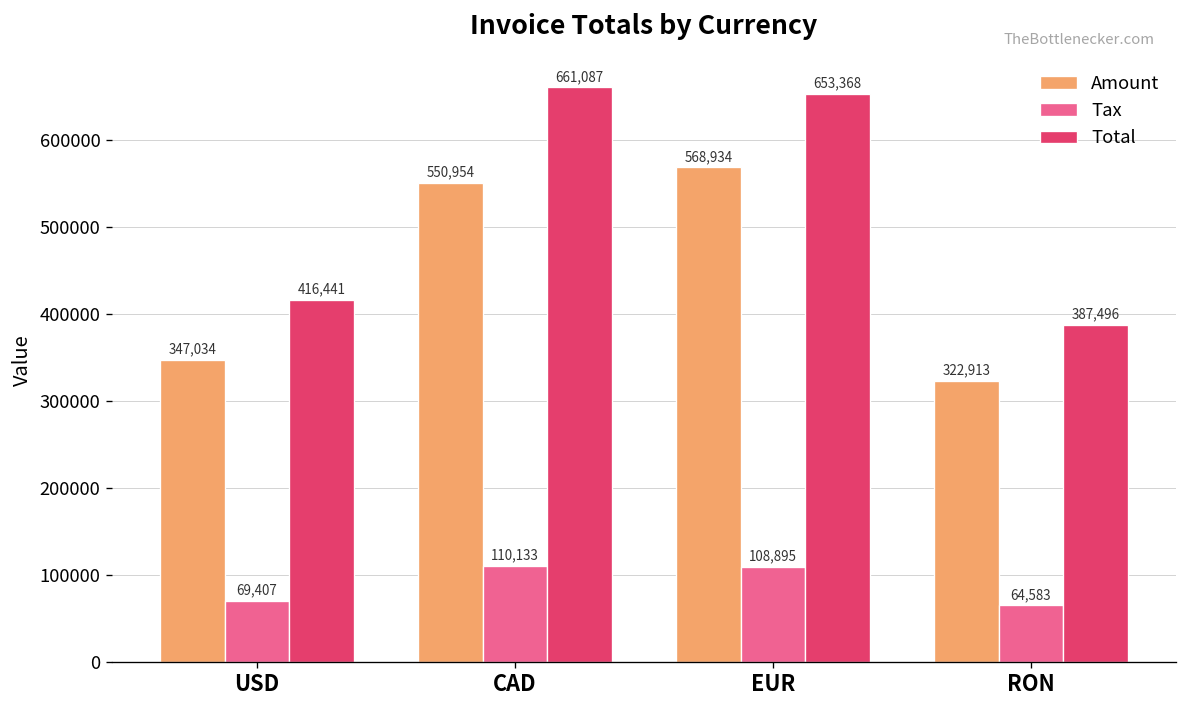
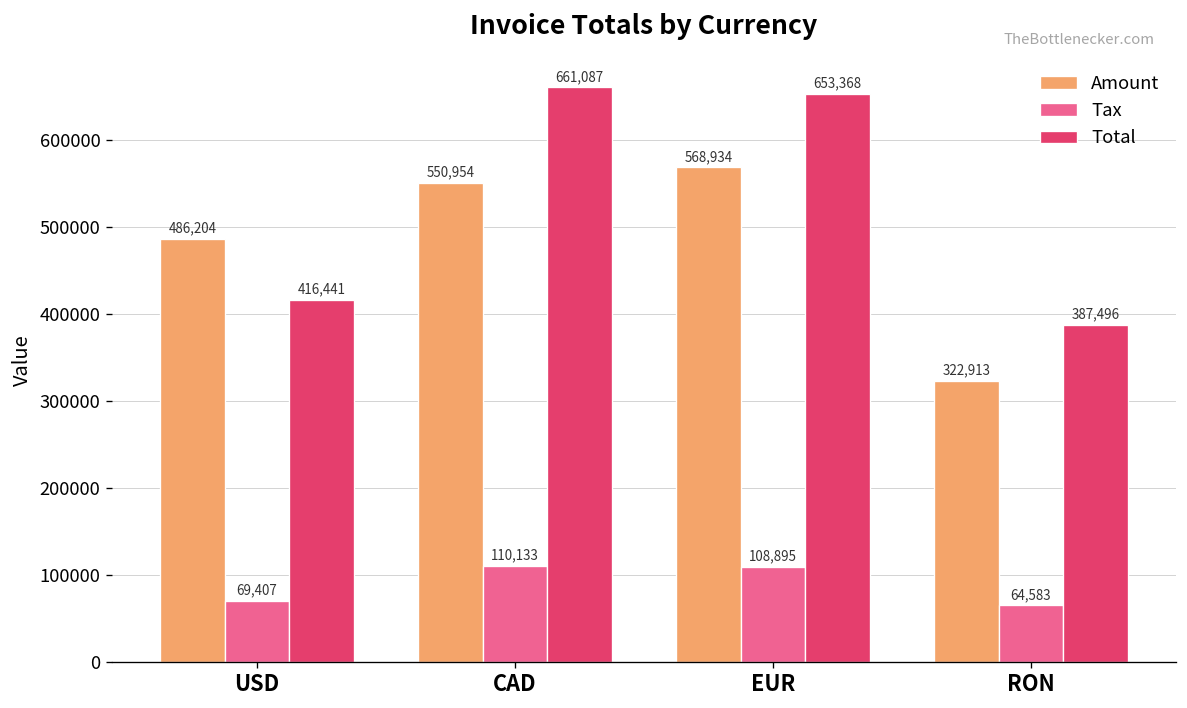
Amount, USD: 347,034 -> 486,204
